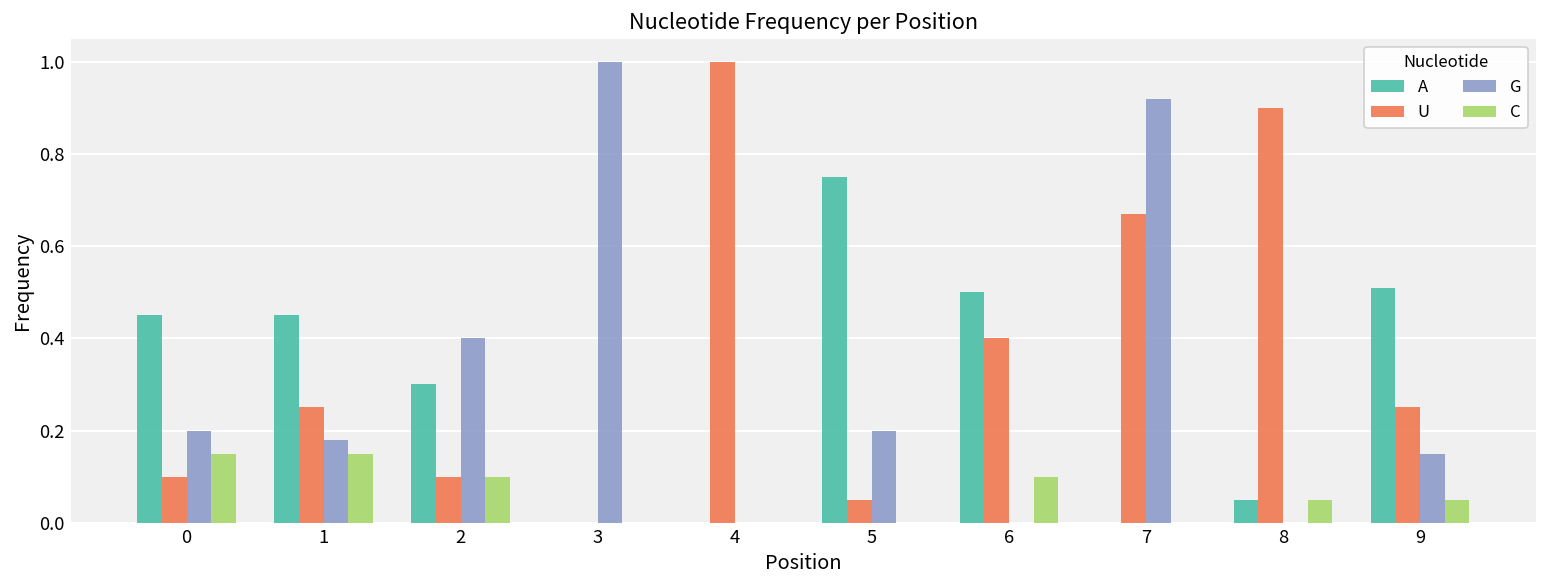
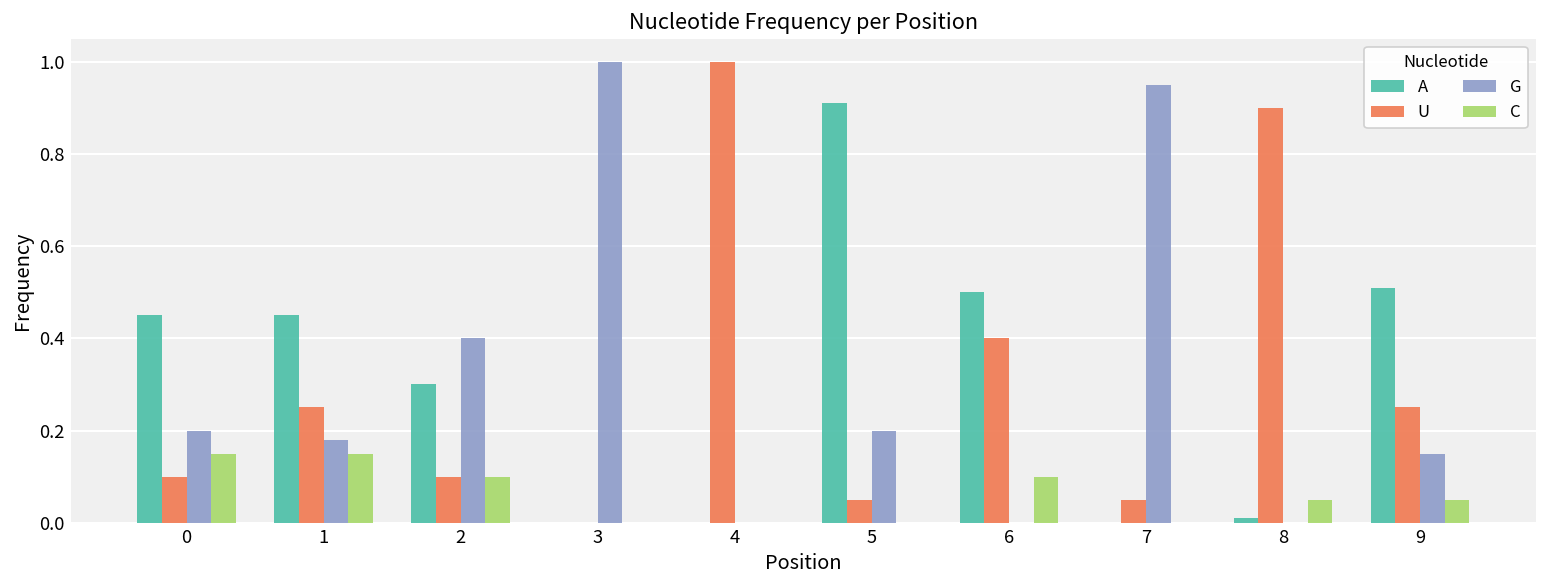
A, 5: 0.75 -> 0.91
U, 7: 0.67 -> 0.05
G, 7: 0.92 -> 0.95
A, 8: 0.05 -> 0.01
